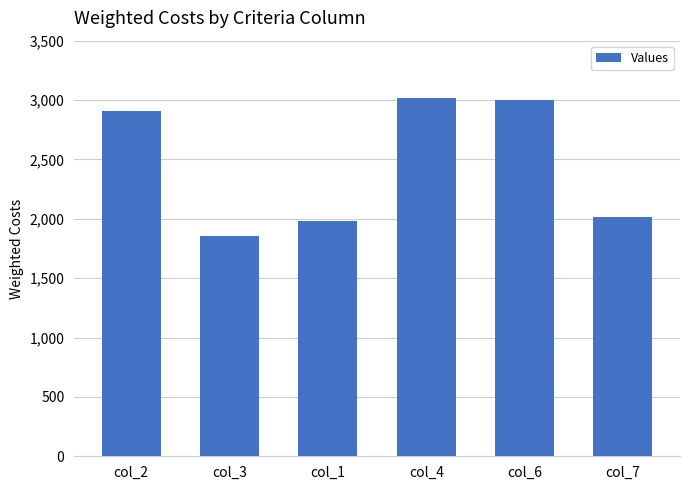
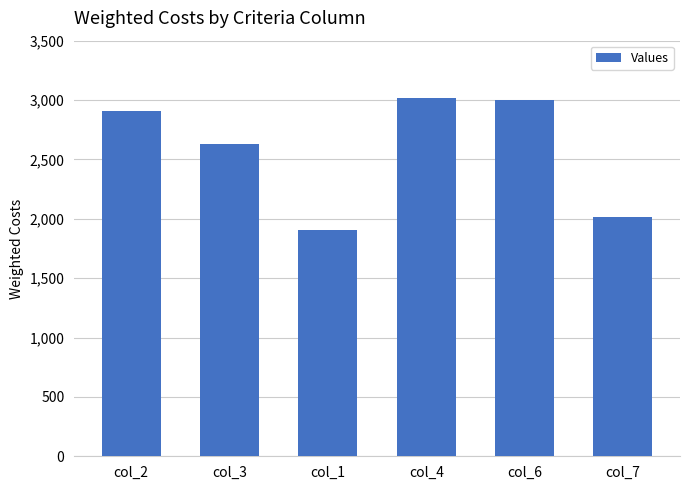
col_3: 1,850 -> 2,630
col_1: 1,980 -> 1,910
